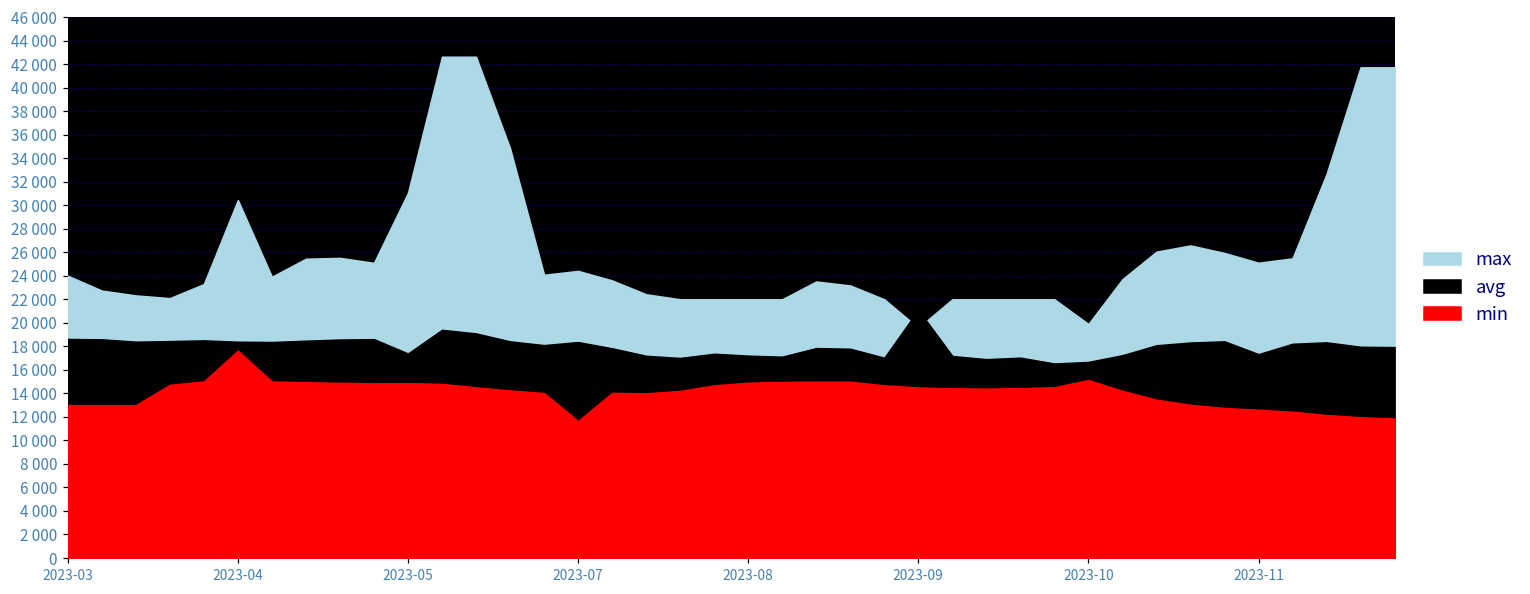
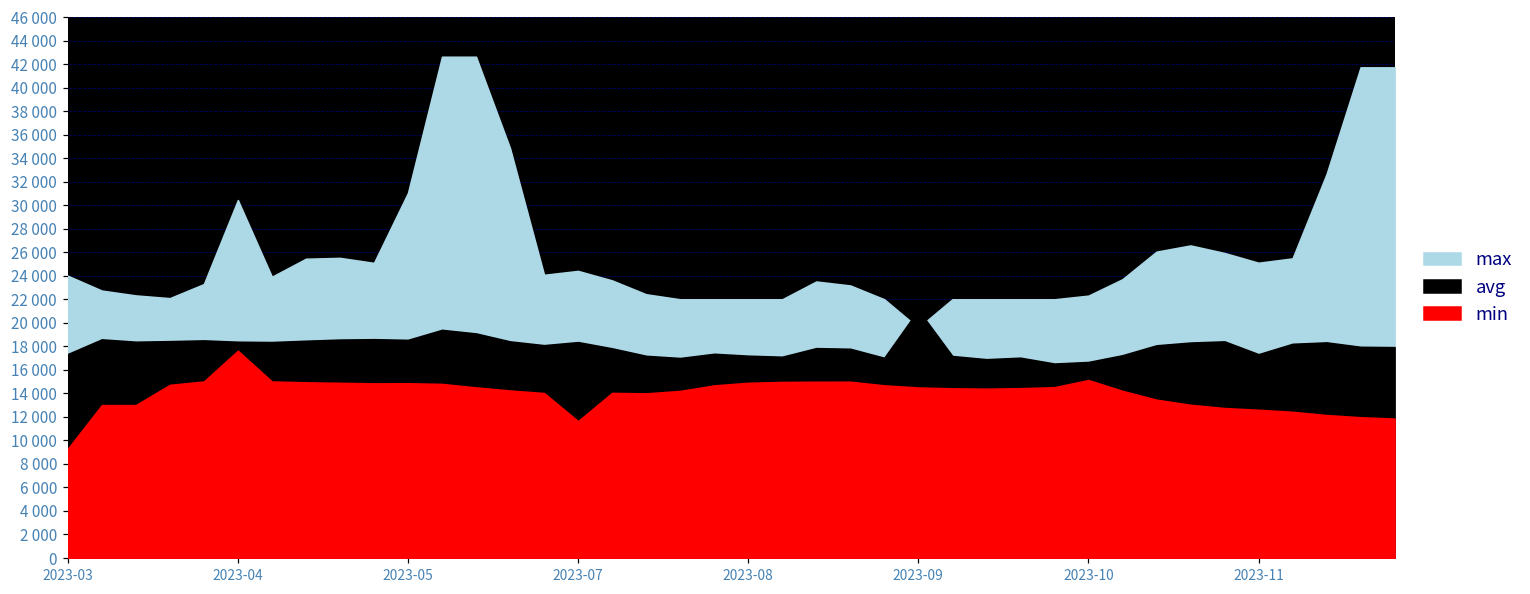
avg, 2023-03: 18600 -> 17300
min, 2023-03: 13000 -> 9300
avg, 2023-05: 17400 -> 18600
max, 2023-10: 19900 -> 22300
